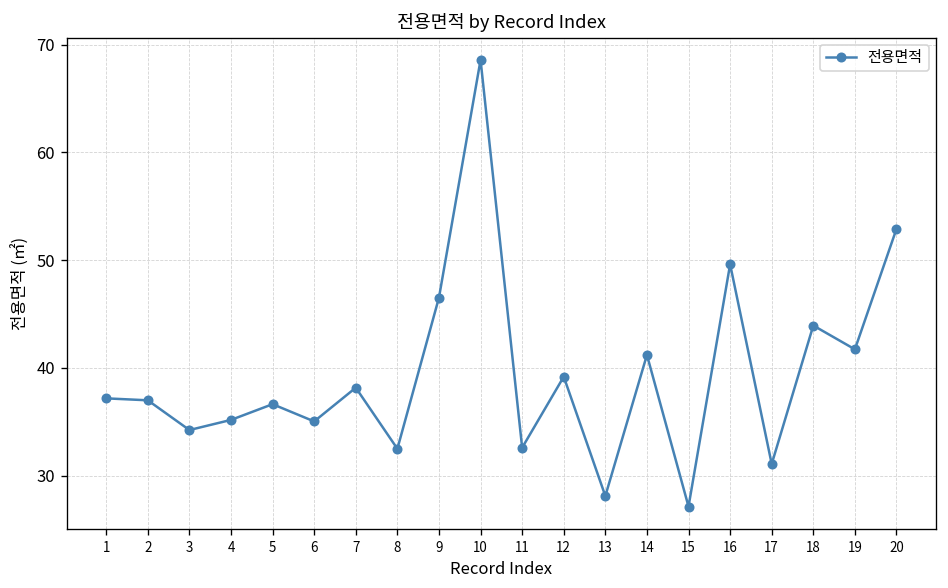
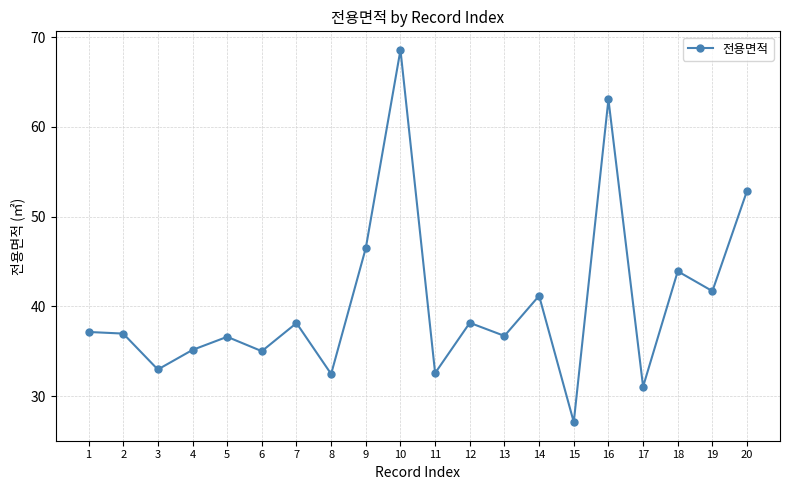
3: 34 -> 33
12: 39 -> 38
13: 28 -> 37
16: 50 -> 63
